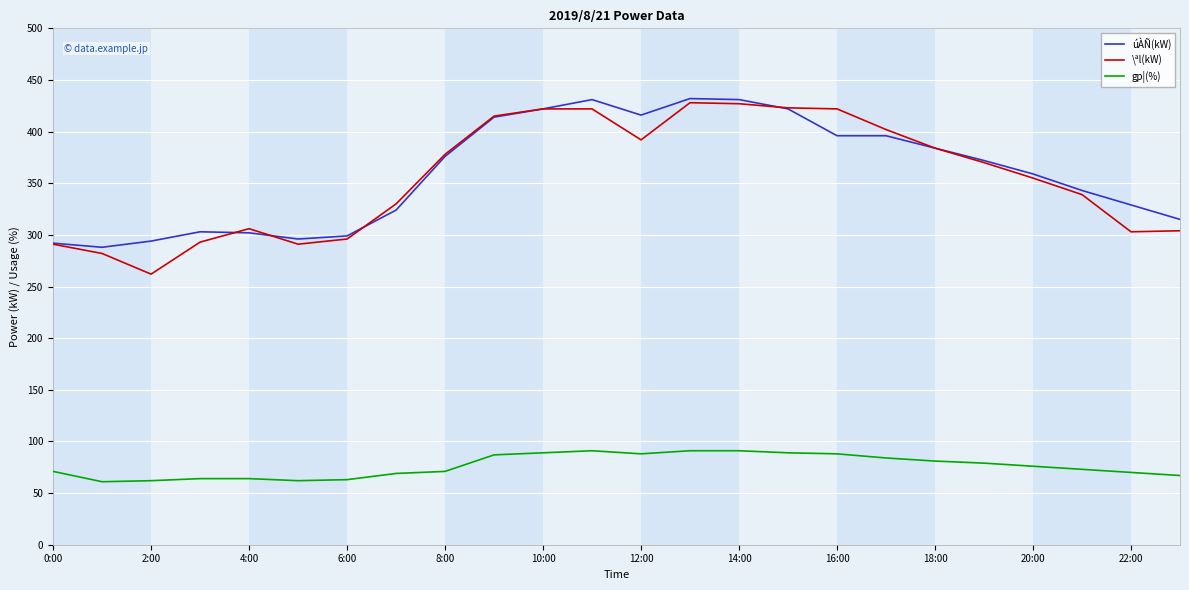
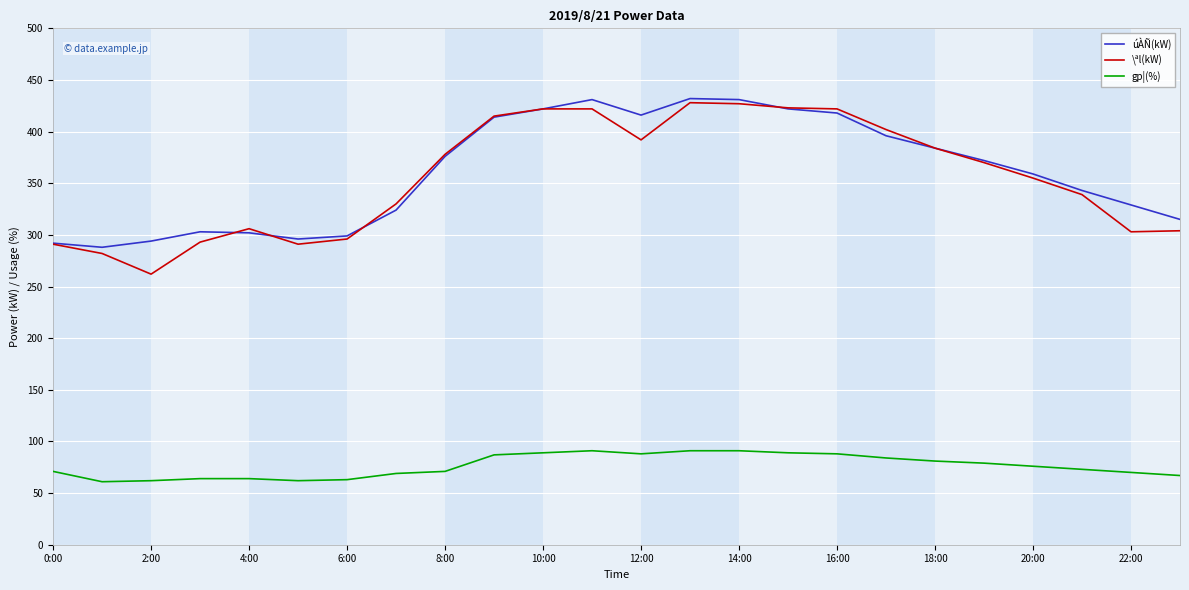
úÀÑ(kW), 16:00: 396 -> 418
